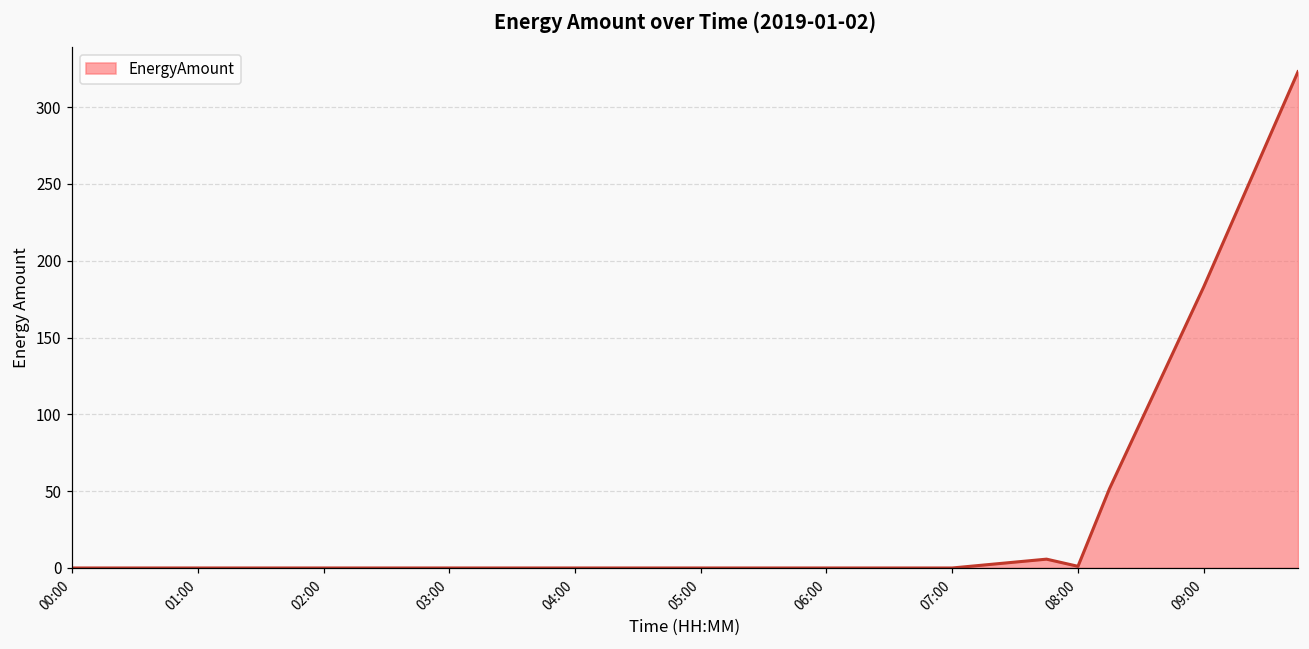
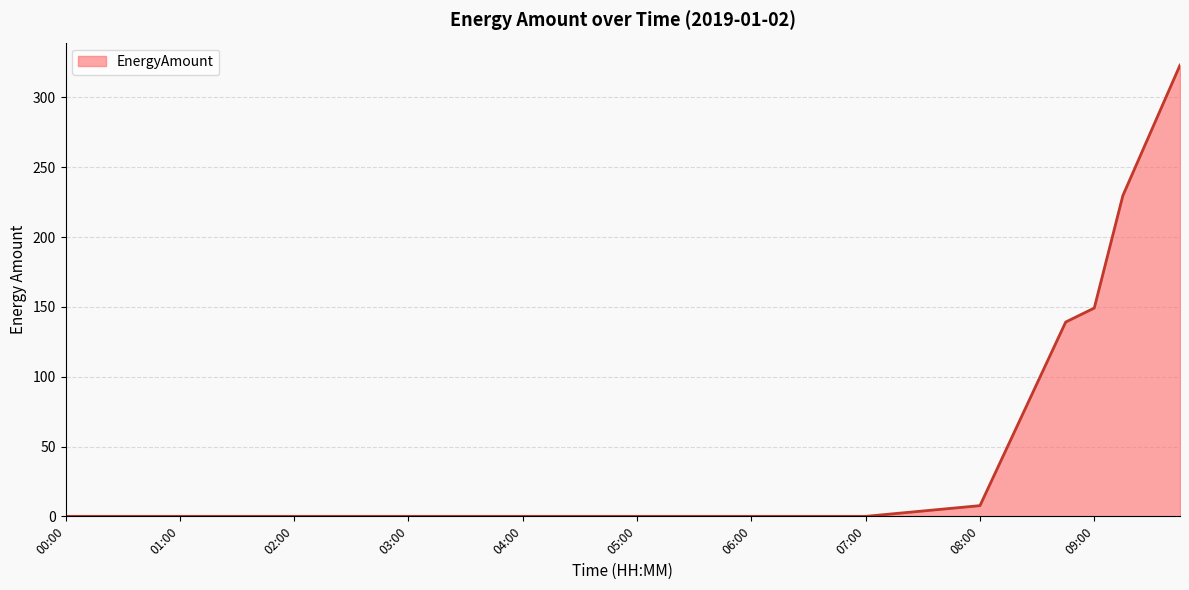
08:00: 1 -> 8
09:00: 183 -> 149
